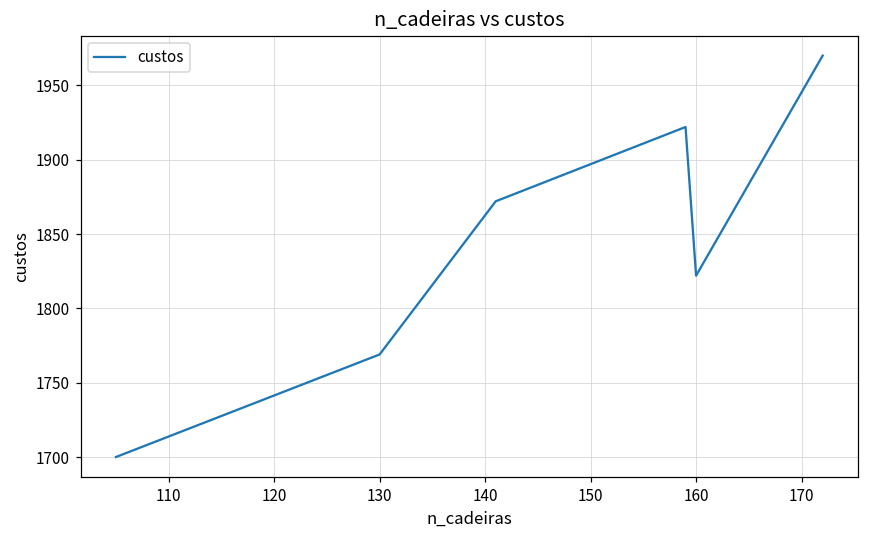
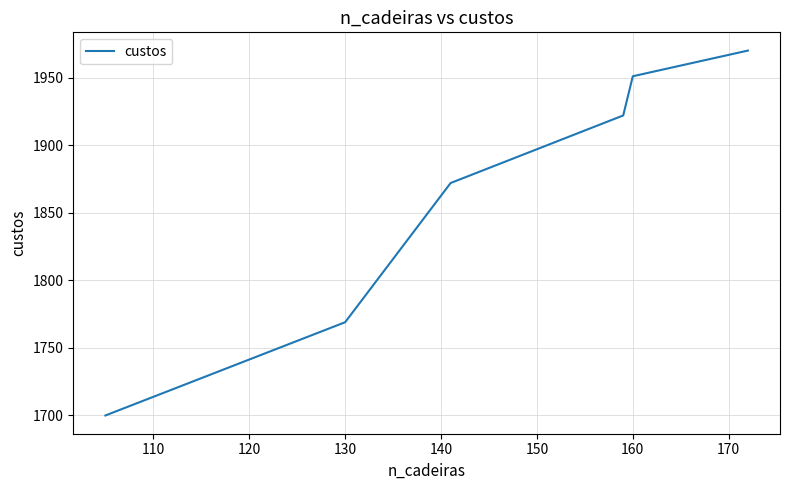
160: 1822 -> 1951
